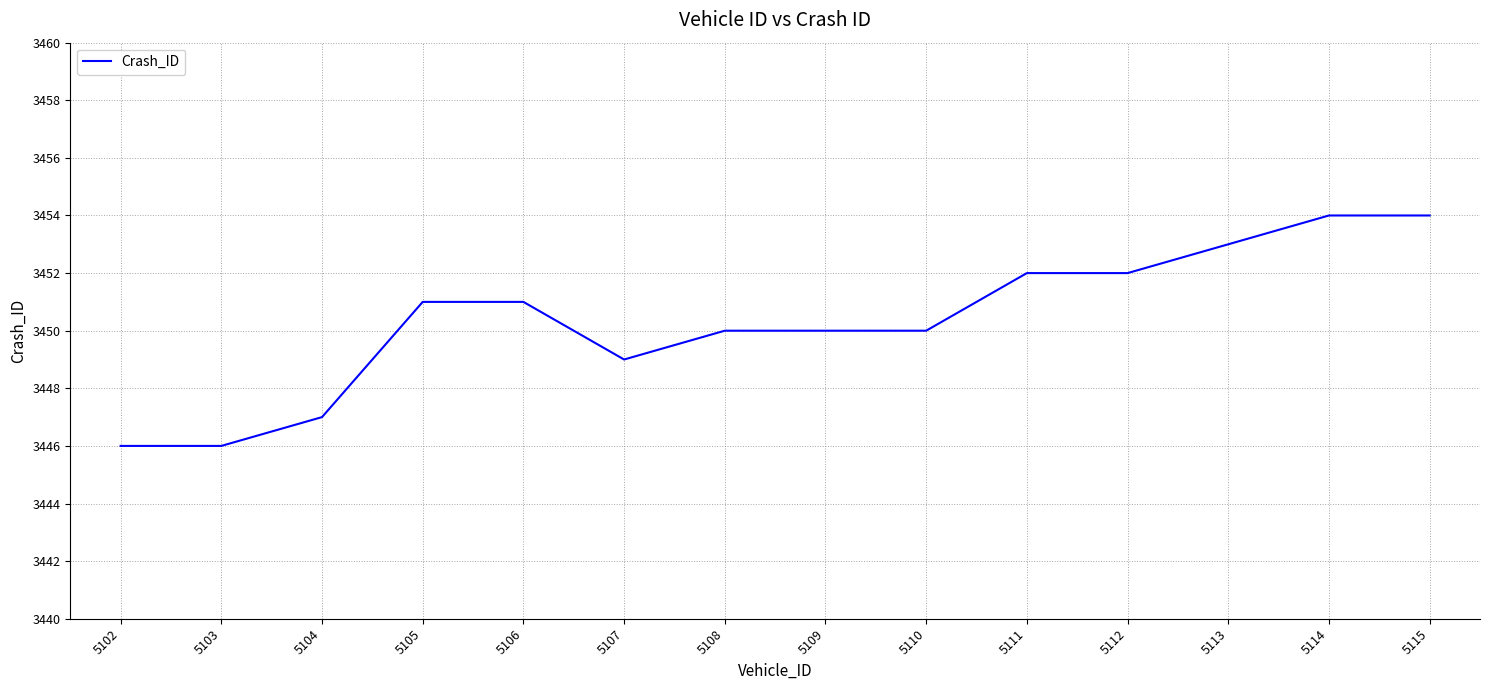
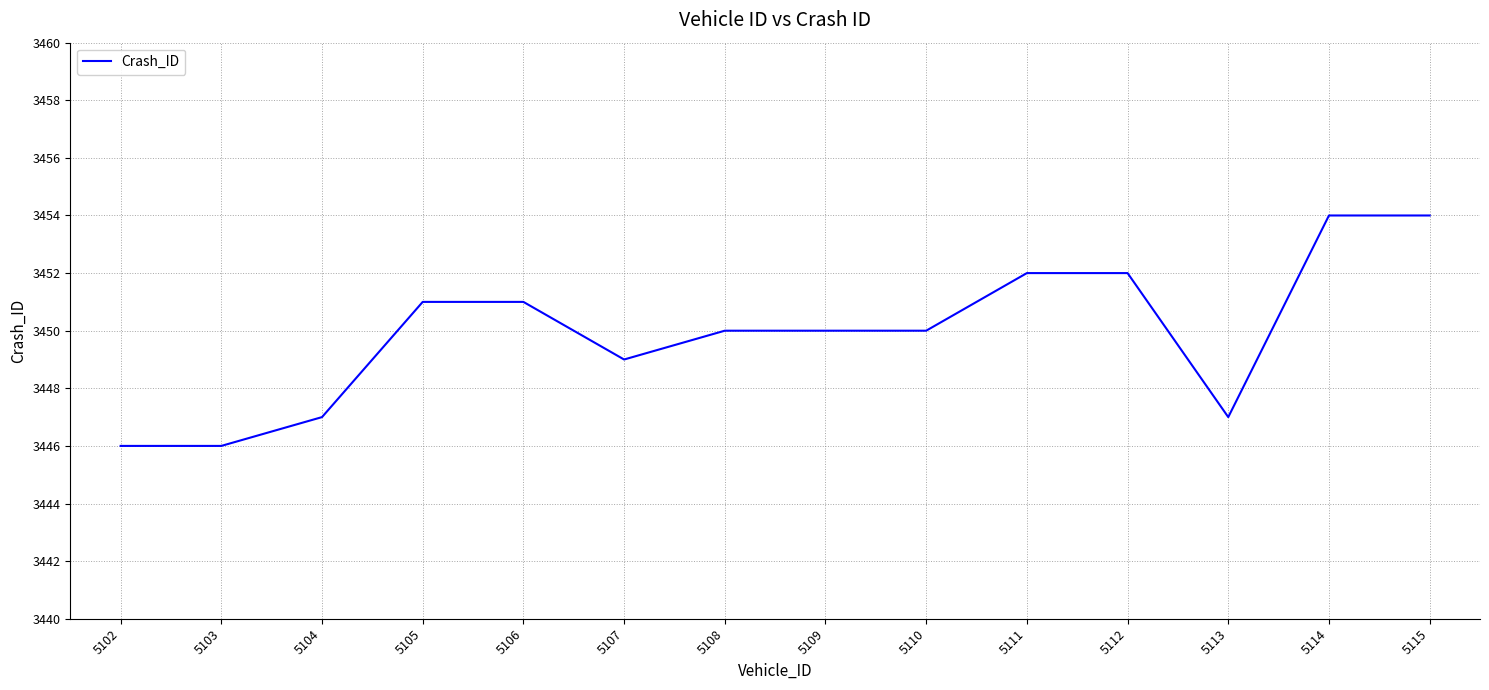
5113: 3453 -> 3447
